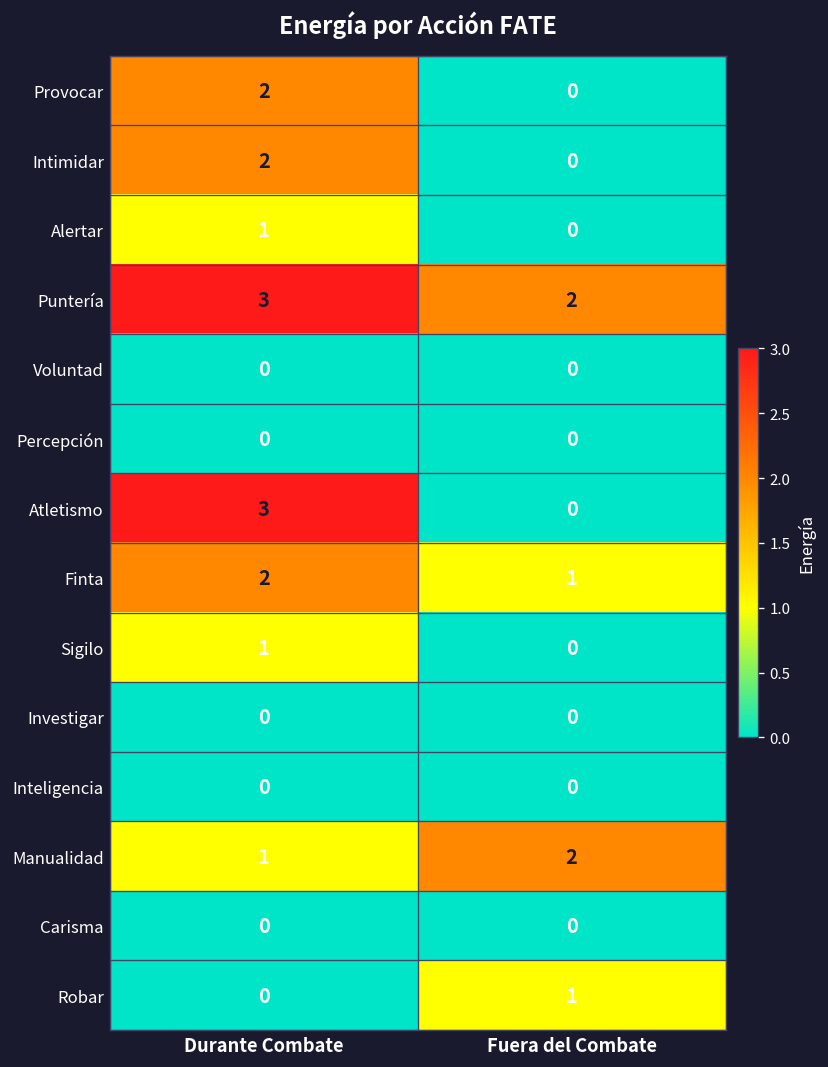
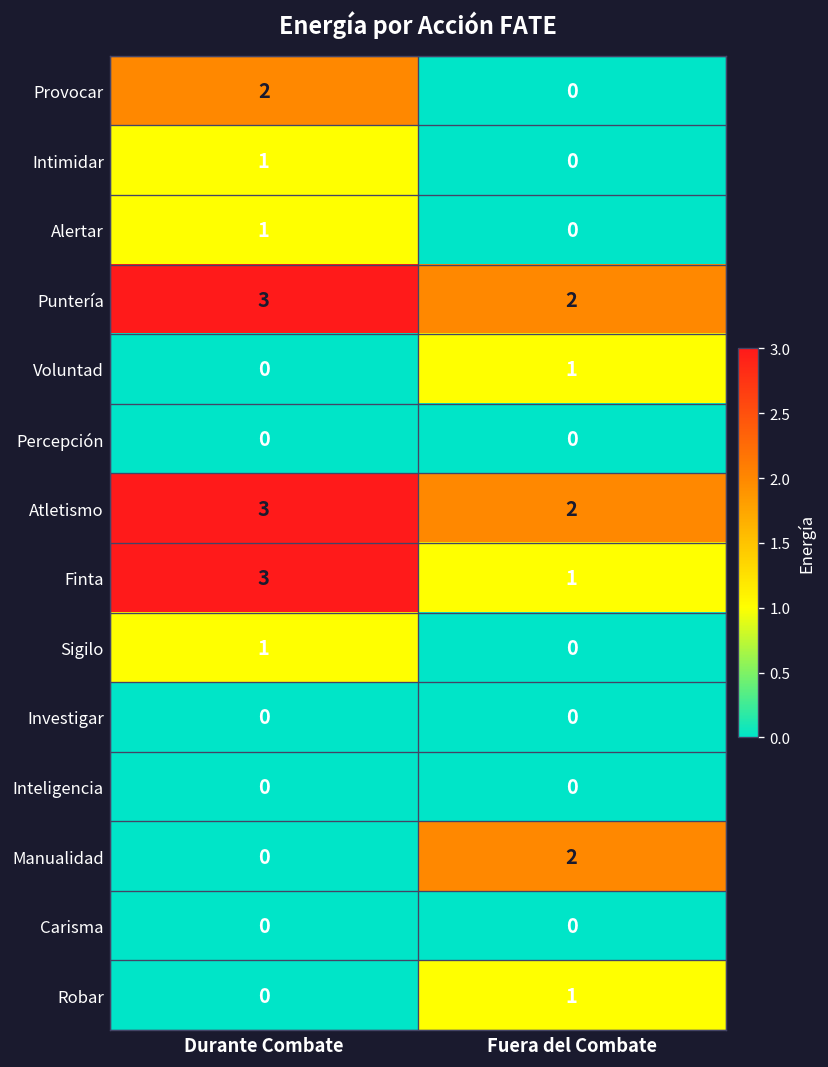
Intimidar, Durante Combate: 2 -> 1
Voluntad, Fuera del Combate: 0 -> 1
Atletismo, Fuera del Combate: 0 -> 2
Finta, Durante Combate: 2 -> 3
Manualidad, Durante Combate: 1 -> 0
